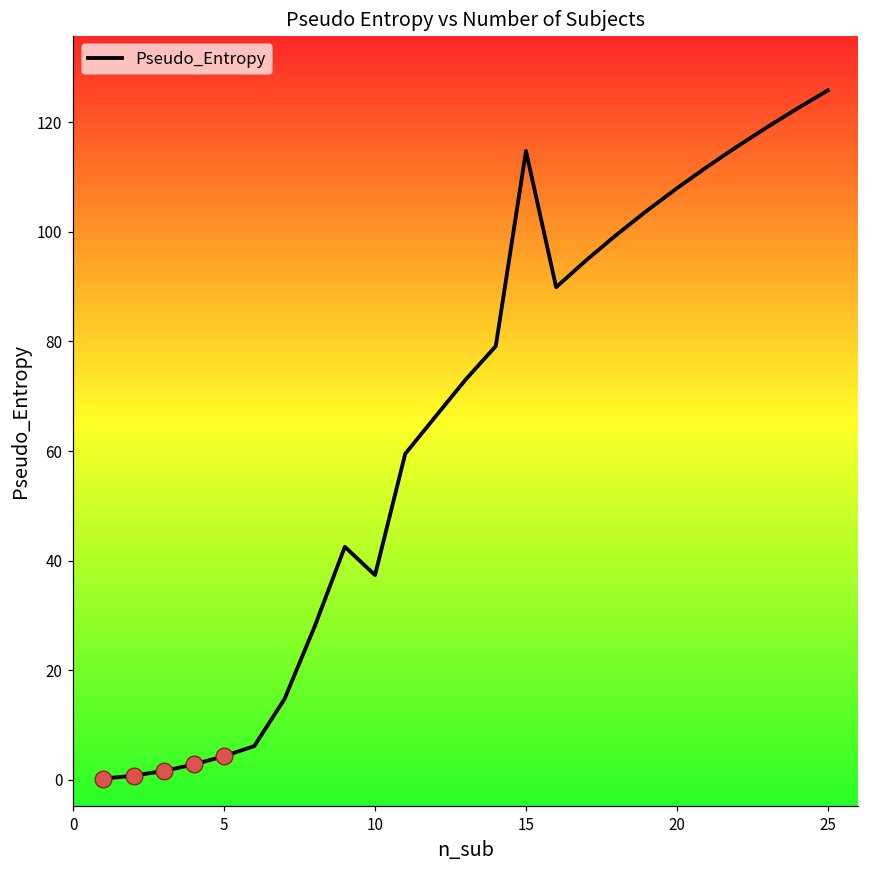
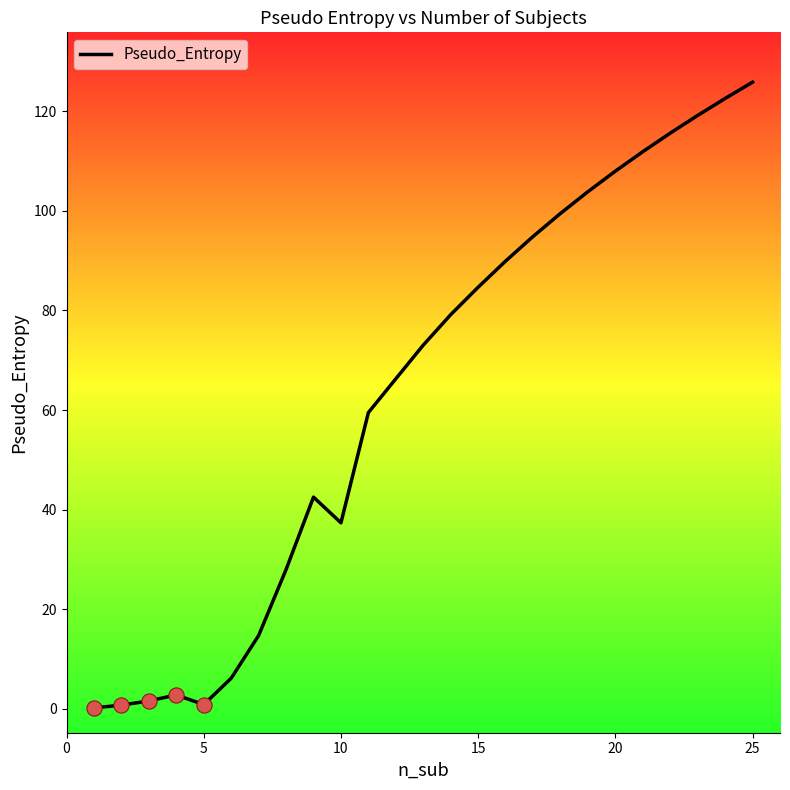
Pseudo_Entropy, 5: 4 -> 1
Pseudo_Entropy, 15: 115 -> 85
